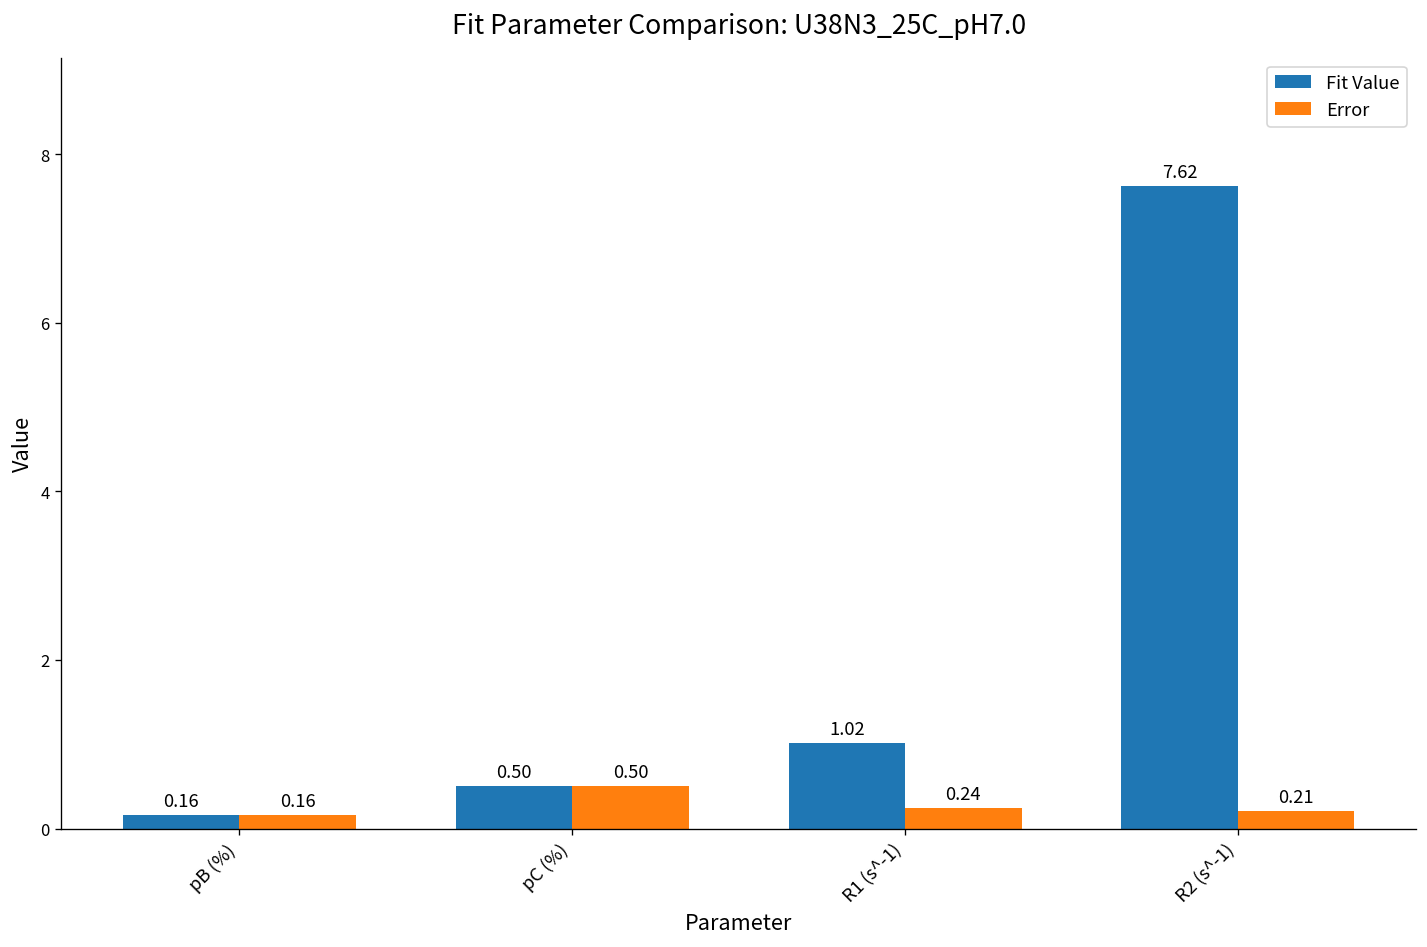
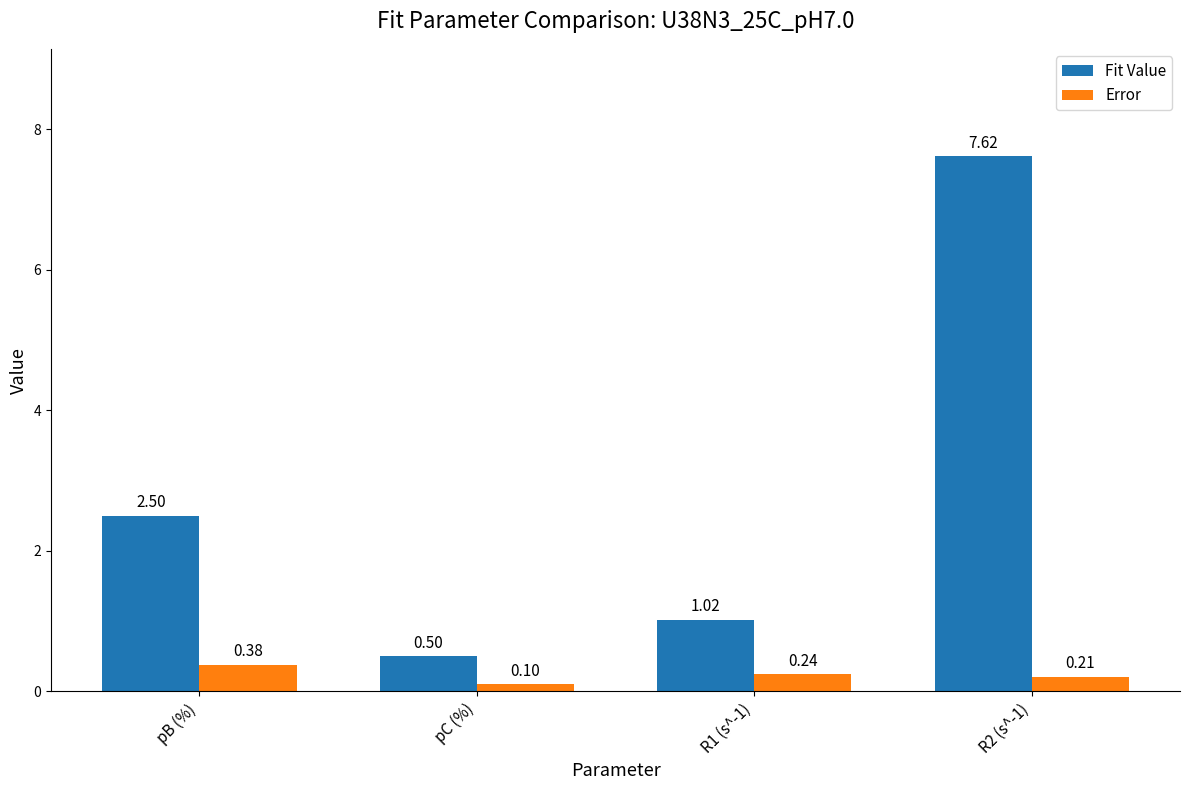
Fit Value, pB (%): 0.16 -> 2.50
Error, pB (%): 0.16 -> 0.38
Error, pC (%): 0.50 -> 0.10
